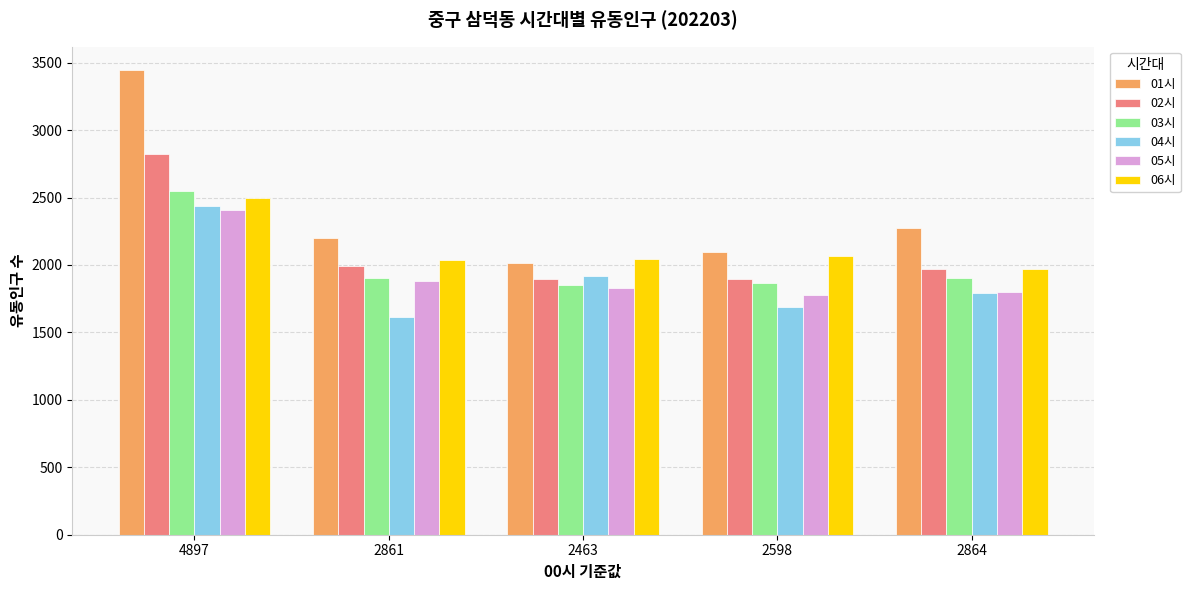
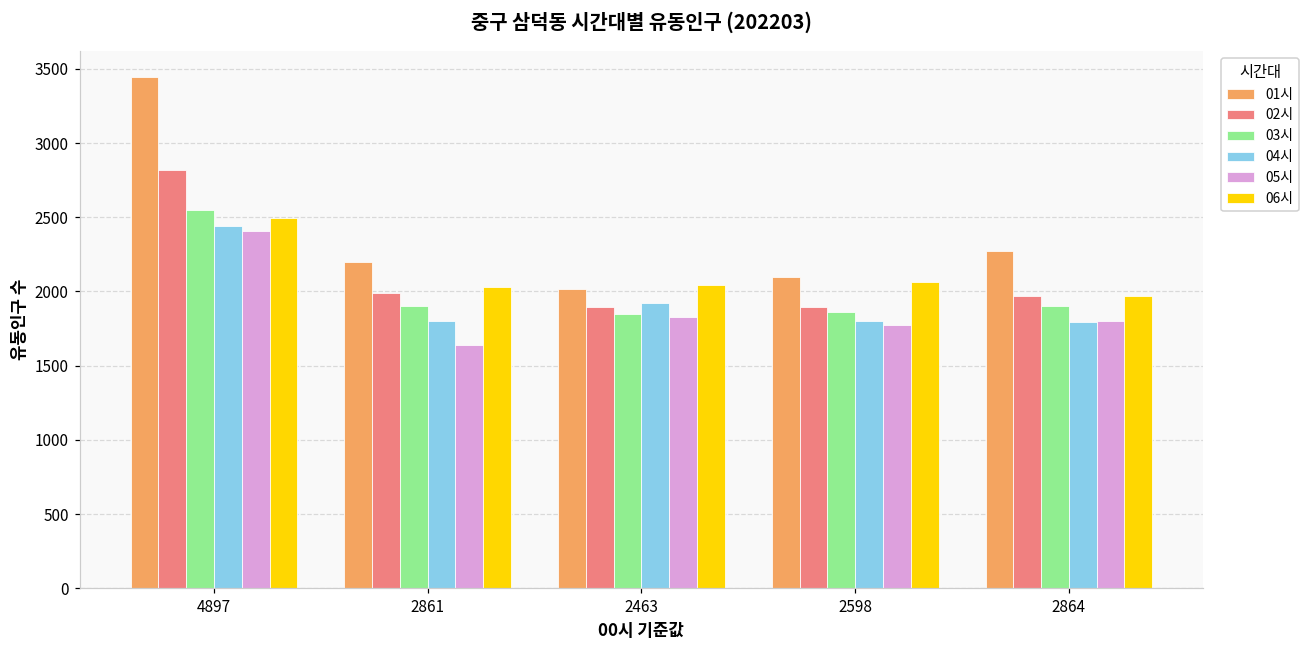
04시, 2861: 1610 -> 1800
05시, 2861: 1880 -> 1640
04시, 2598: 1690 -> 1800
